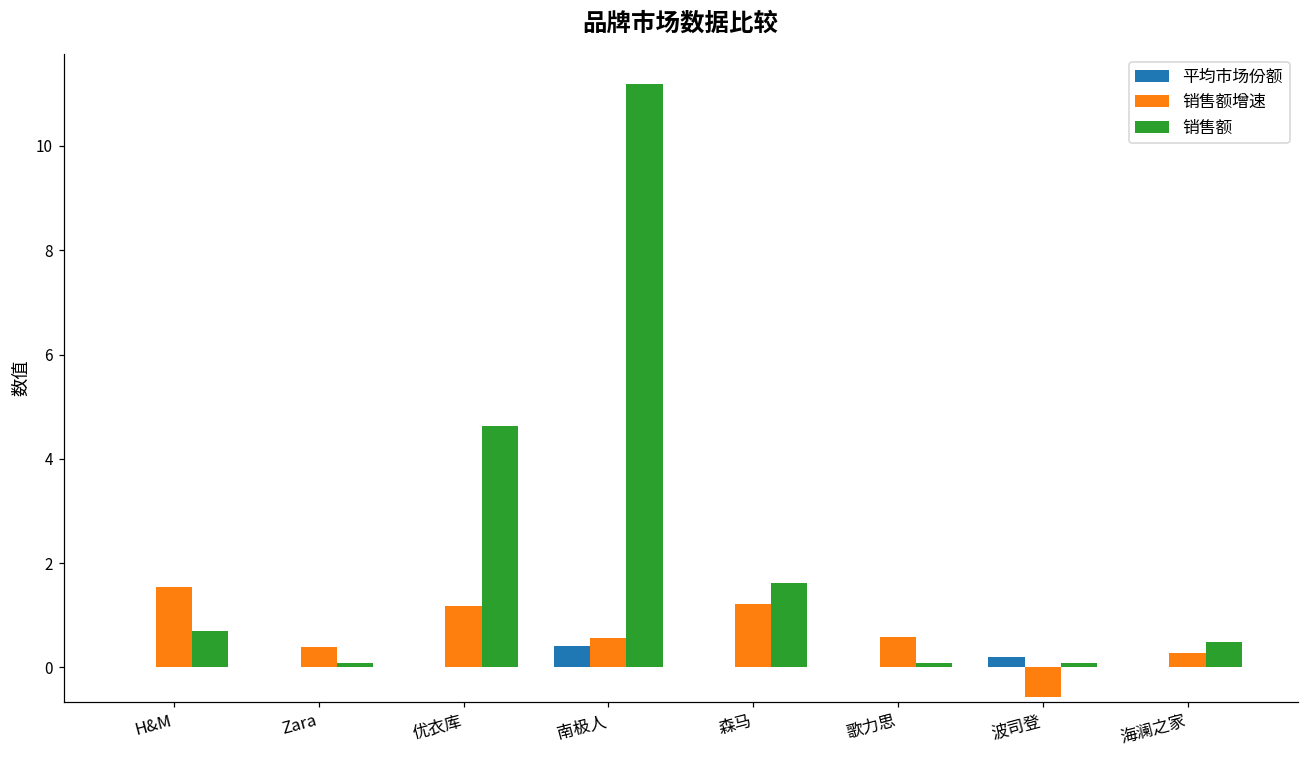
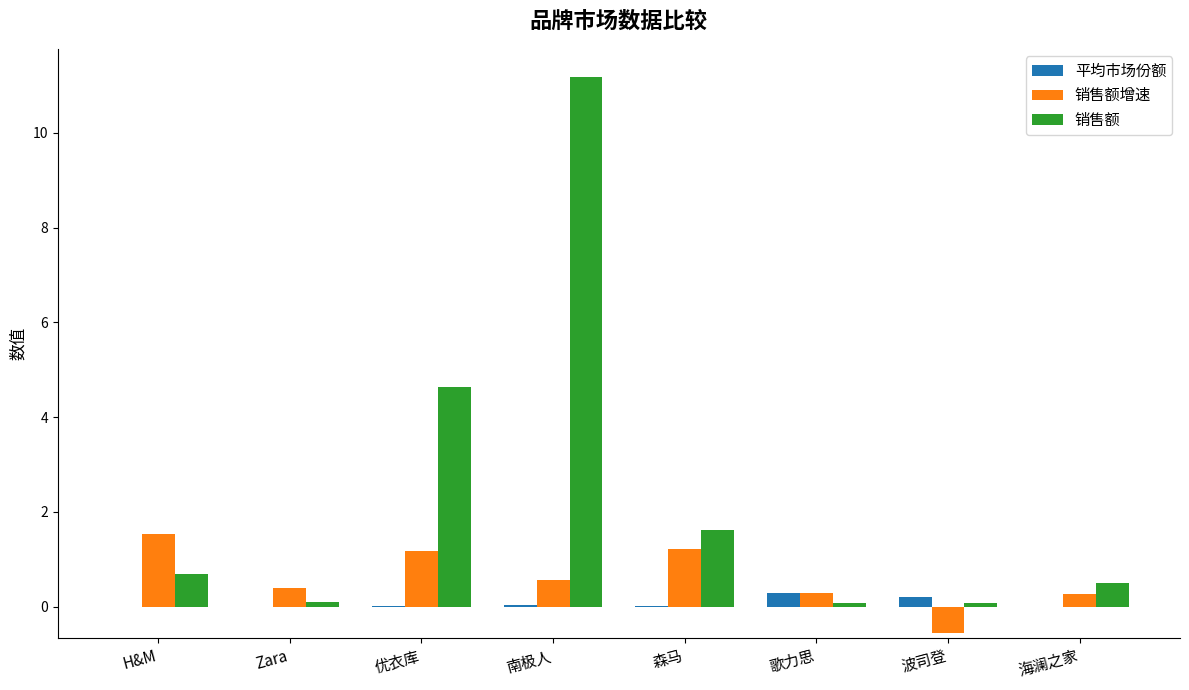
平均市场份额, 南极人: 0.4 -> 0.0
平均市场份额, 歌力思: 0.0 -> 0.3
销售额增速, 歌力思: 0.6 -> 0.3
